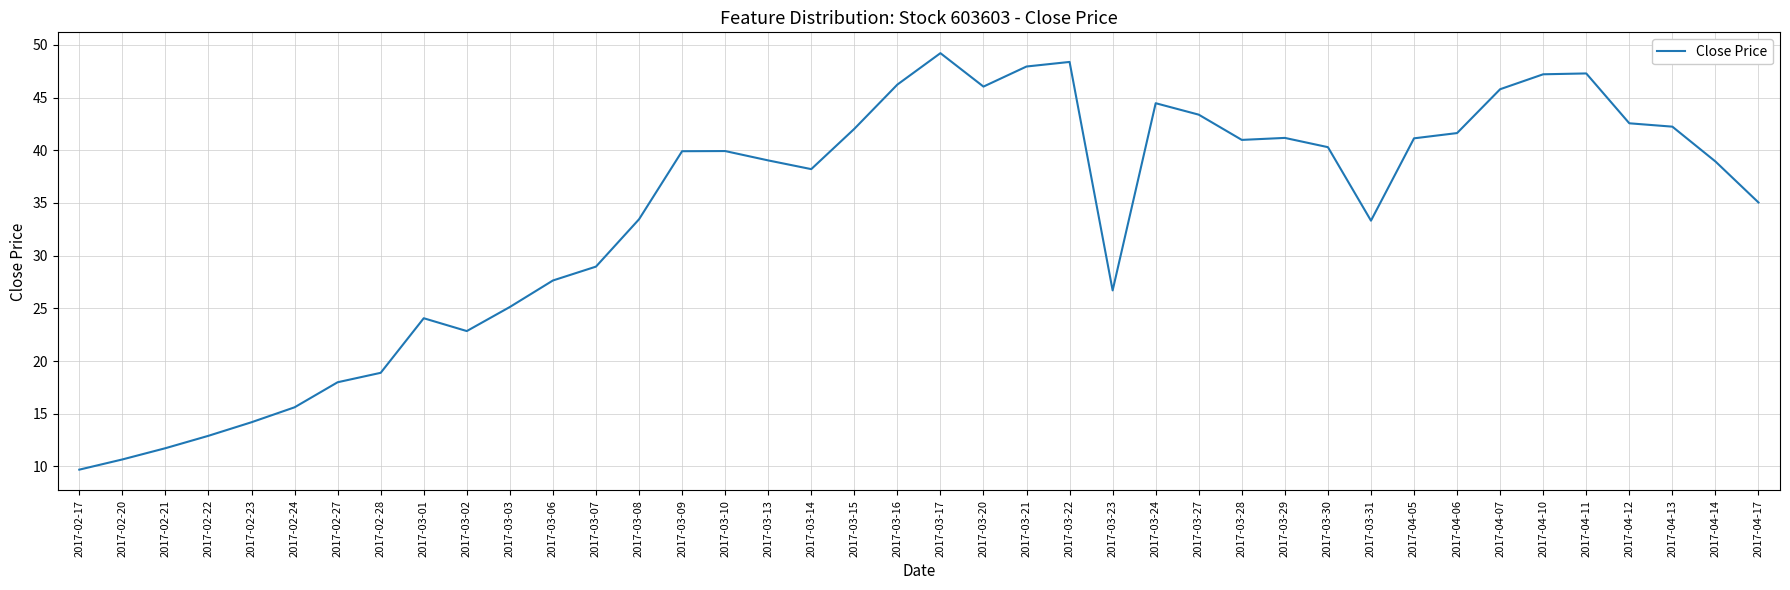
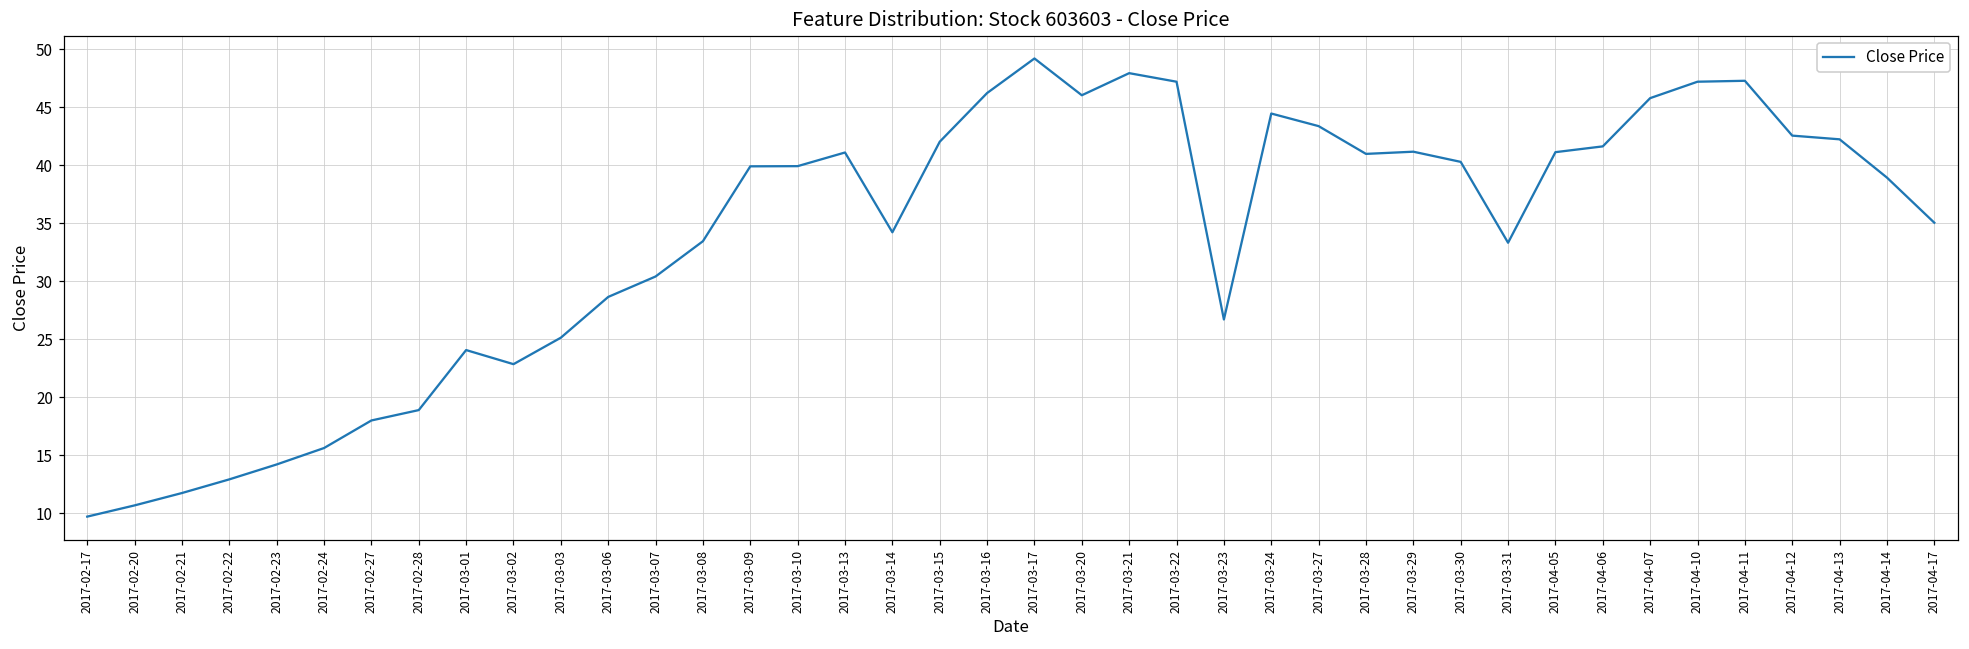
2017-03-06: 27.6 -> 28.6
2017-03-07: 29.0 -> 30.4
2017-03-13: 39.0 -> 41.1
2017-03-14: 38.2 -> 34.2
2017-03-22: 48.4 -> 47.2
